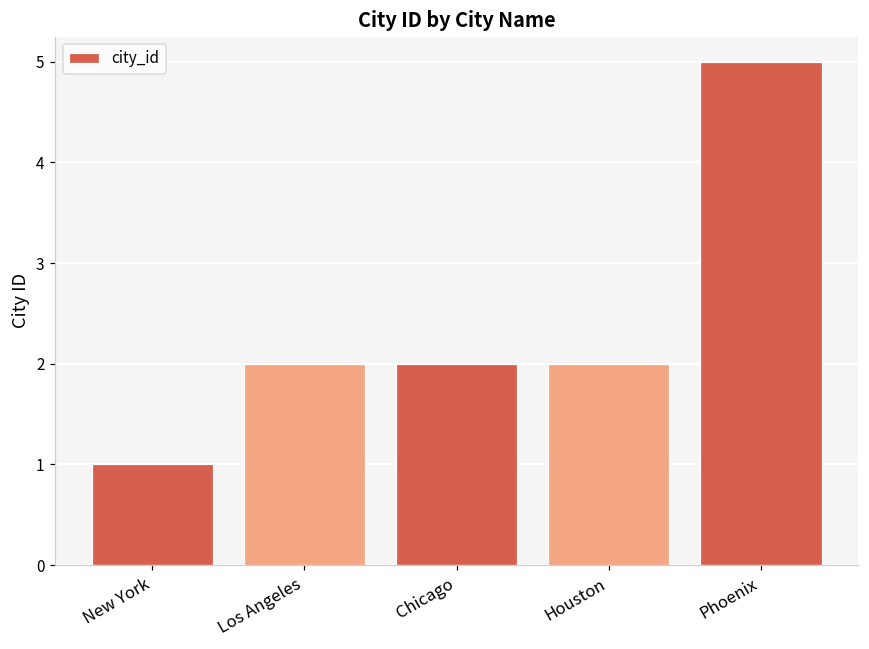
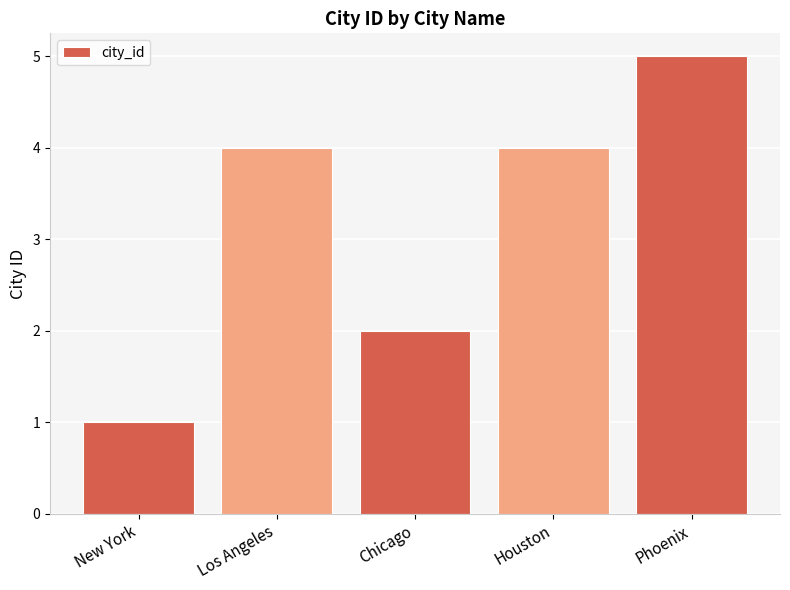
Los Angeles: 2 -> 4
Houston: 2 -> 4
